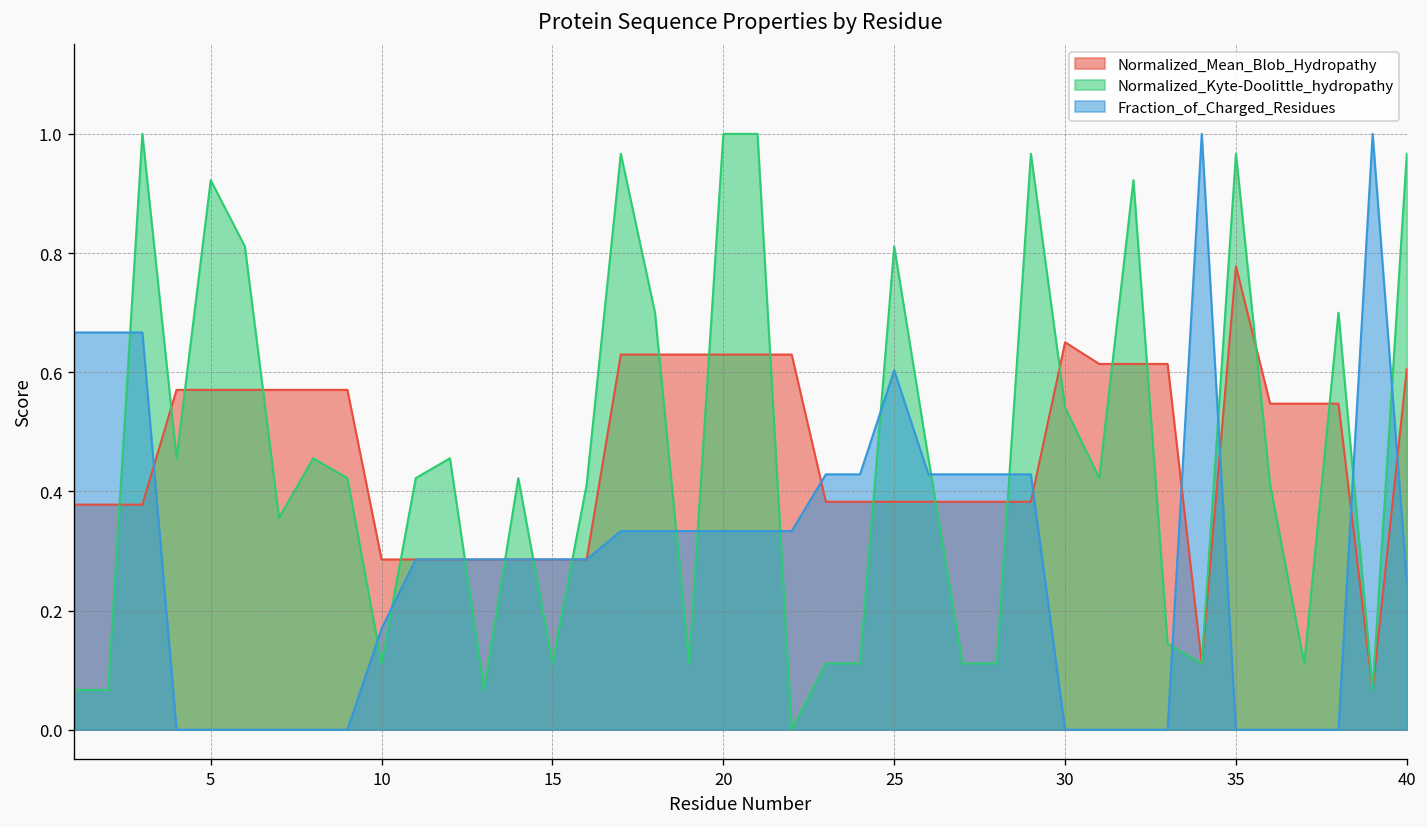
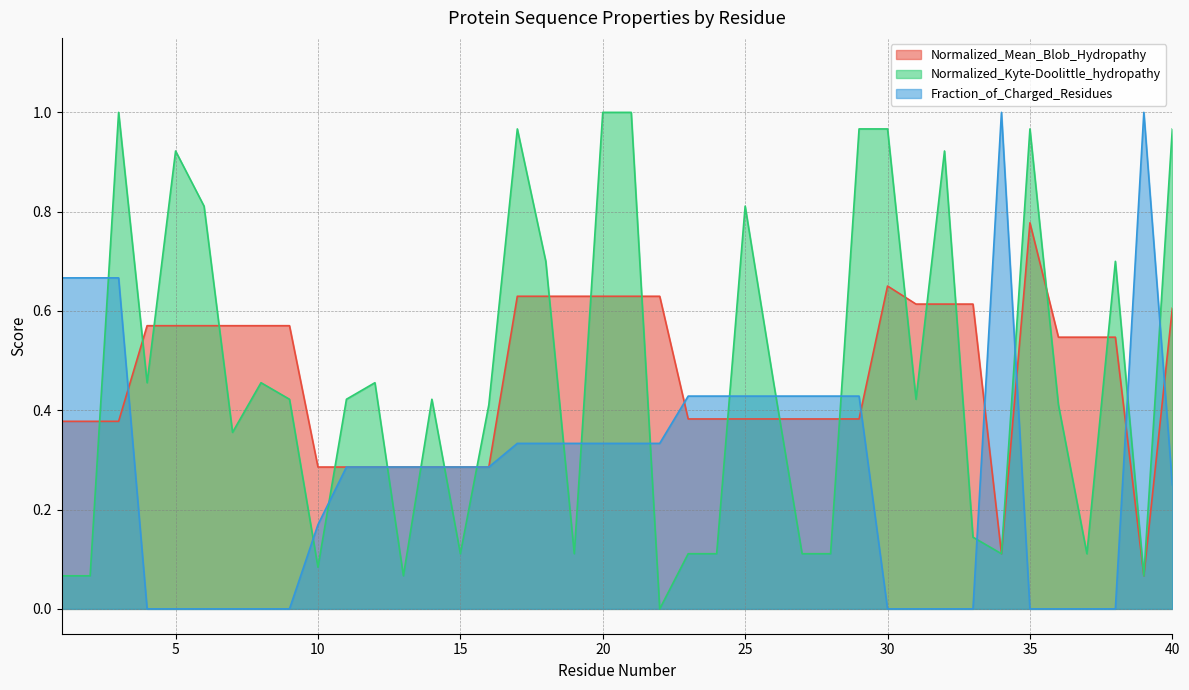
Normalized_Kyte-Doolittle_hydropathy, 10: 0.11 -> 0.08
Fraction_of_Charged_Residues, 25: 0.60 -> 0.43
Normalized_Kyte-Doolittle_hydropathy, 30: 0.54 -> 0.97
